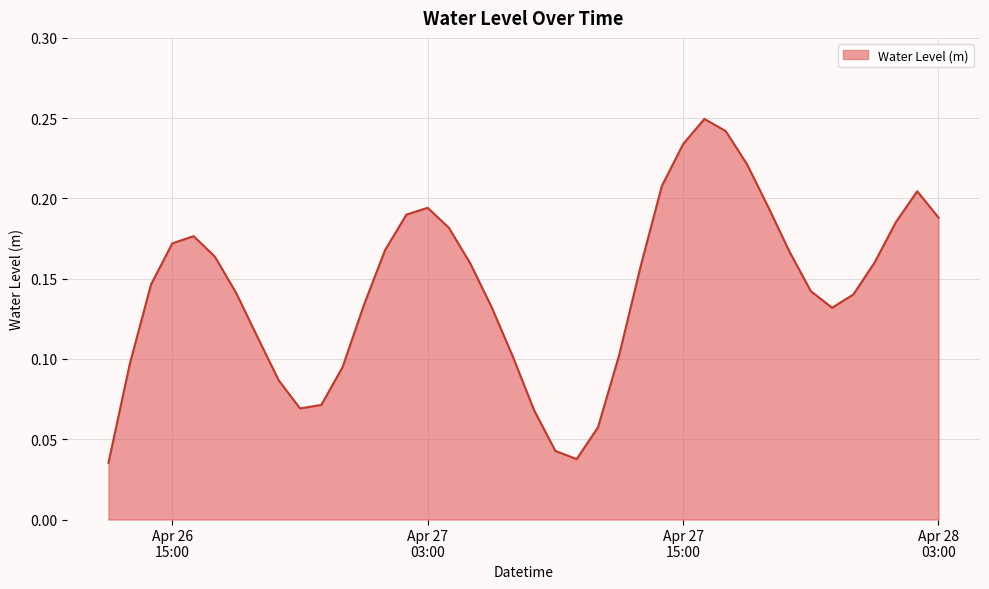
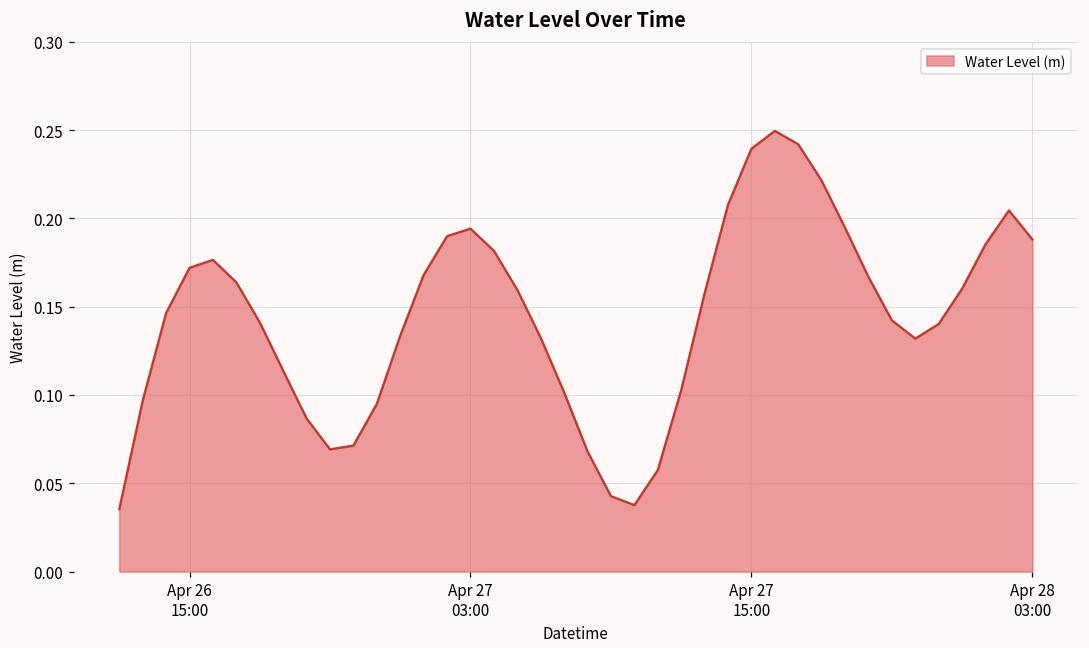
Apr 27 15:00: 0.234 -> 0.239
